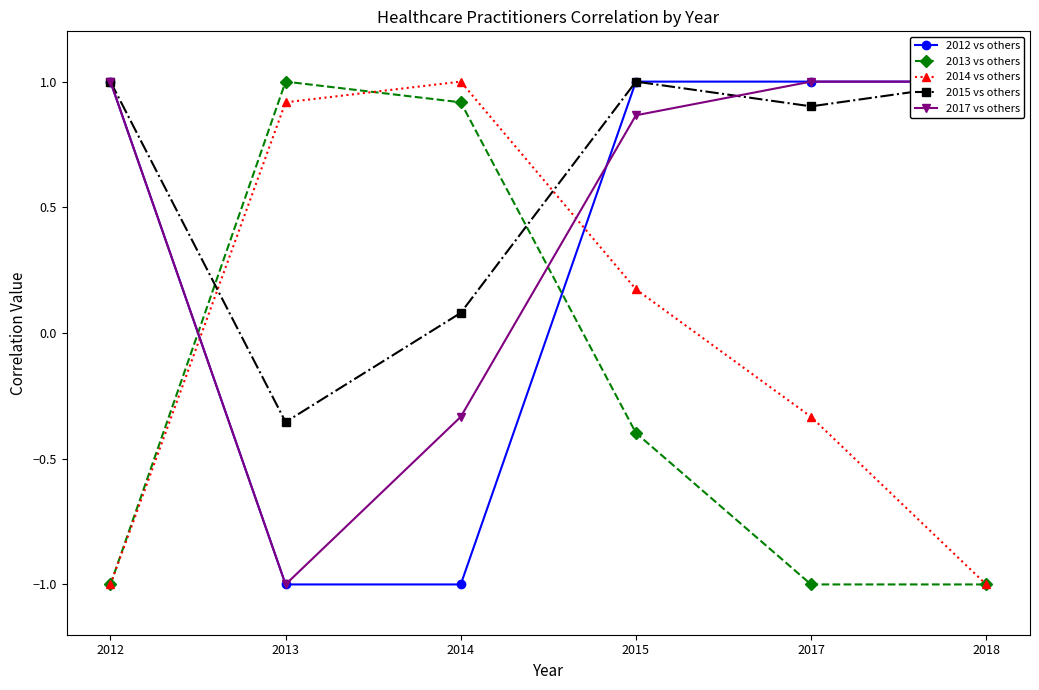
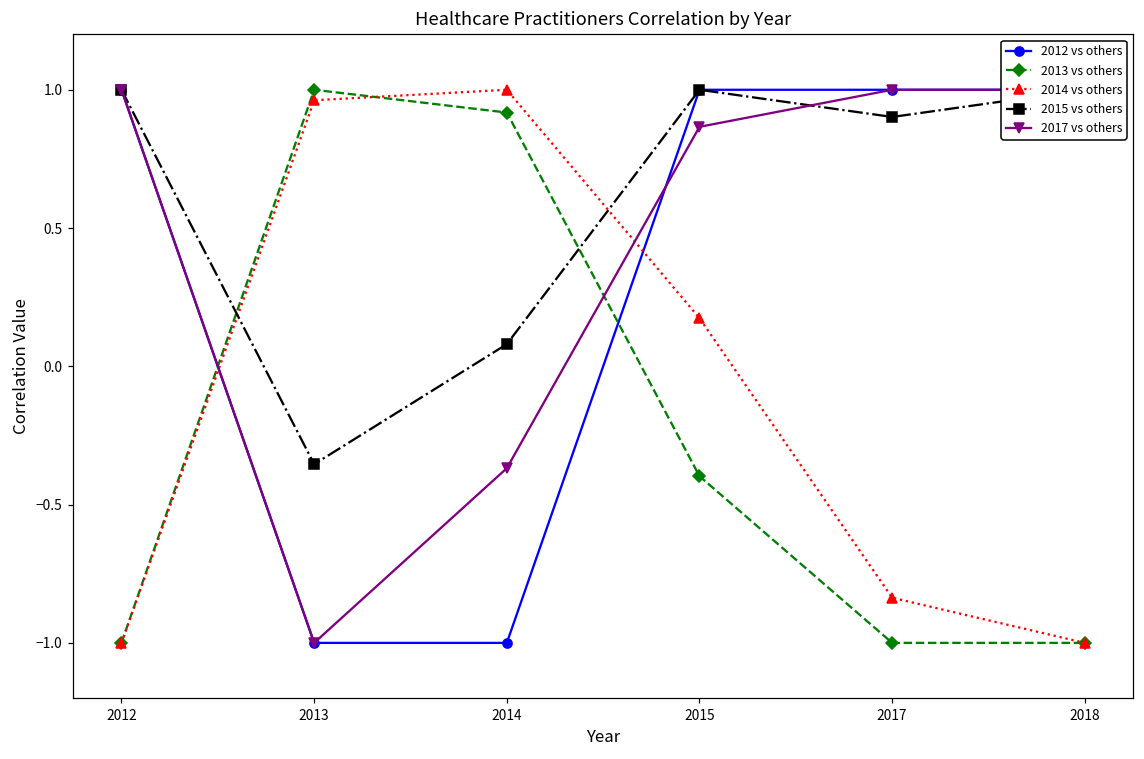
2014 vs others, 2013: 0.92 -> 0.96
2017 vs others, 2014: -0.33 -> -0.37
2014 vs others, 2017: -0.33 -> -0.84
